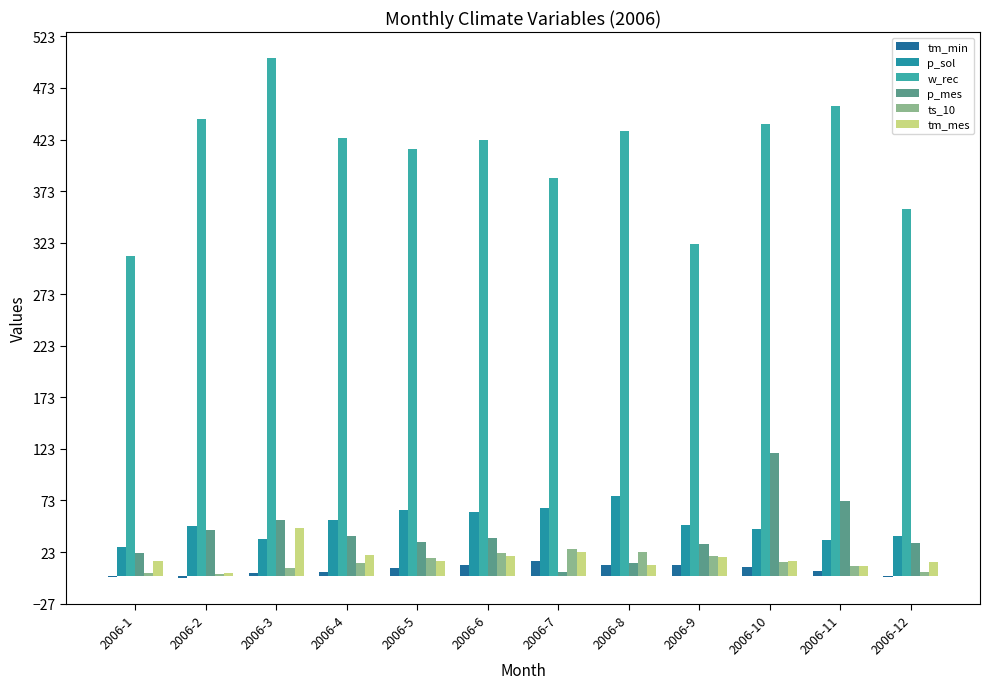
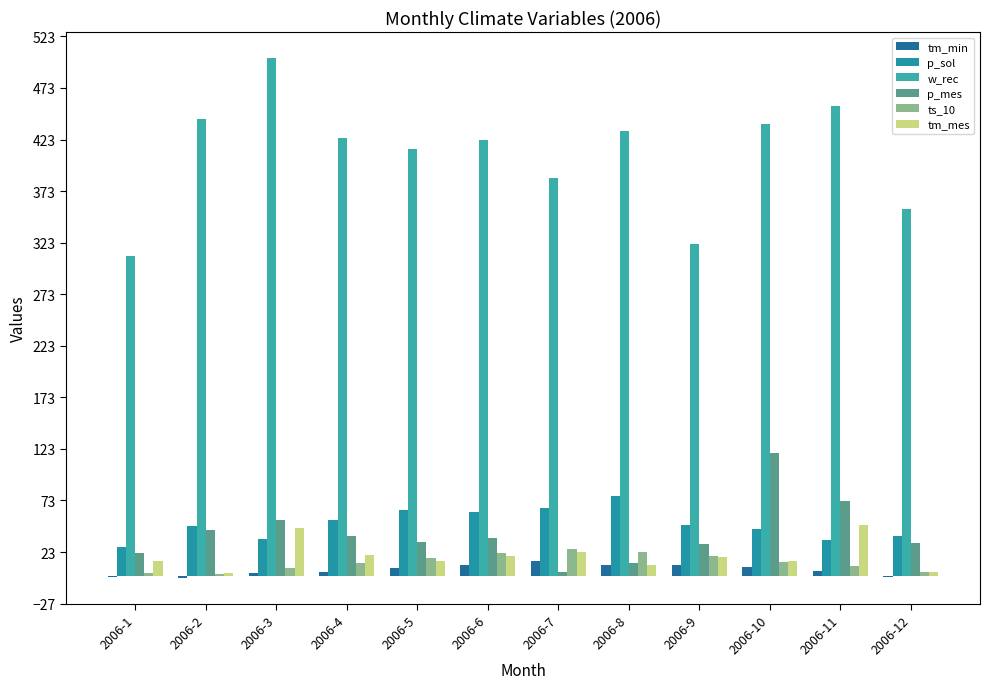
tm_mes, 2006-11: 9 -> 49
tm_mes, 2006-12: 14 -> 4
